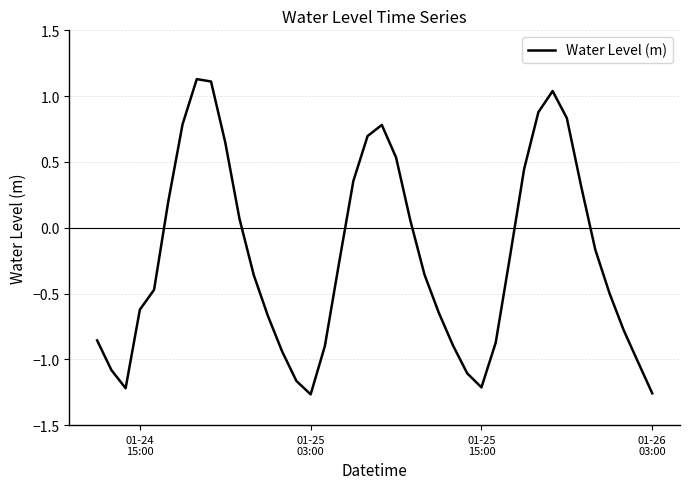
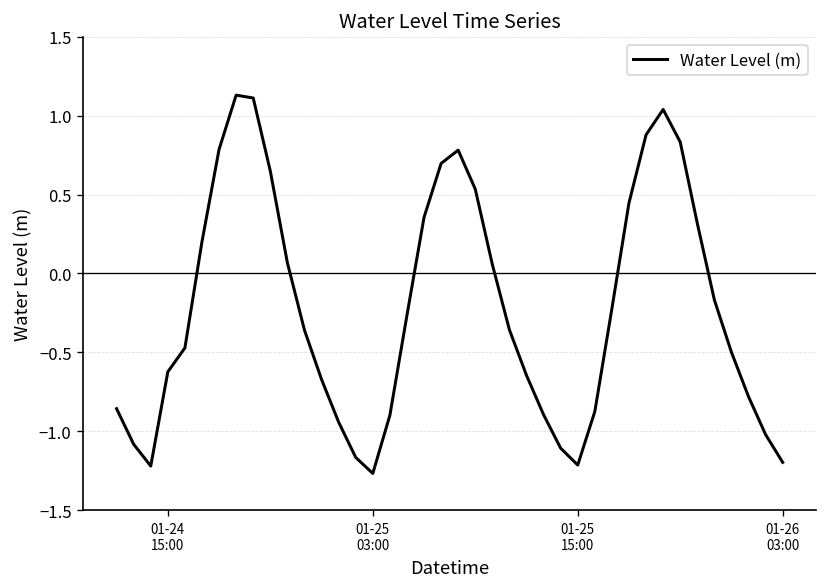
01-26 03:00: -1.26 -> -1.20
